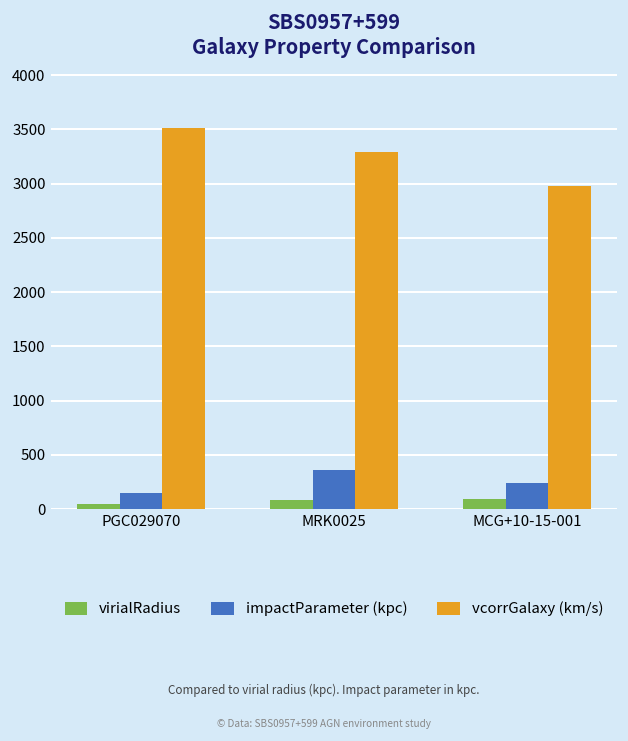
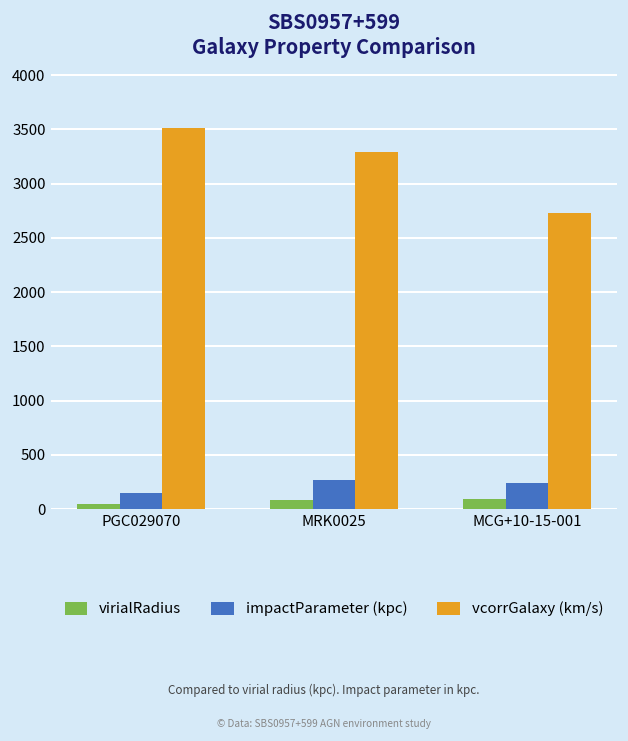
impactParameter (kpc), MRK0025: 400 -> 300
vcorrGalaxy (km/s), MCG+10-15-001: 3000 -> 2700
